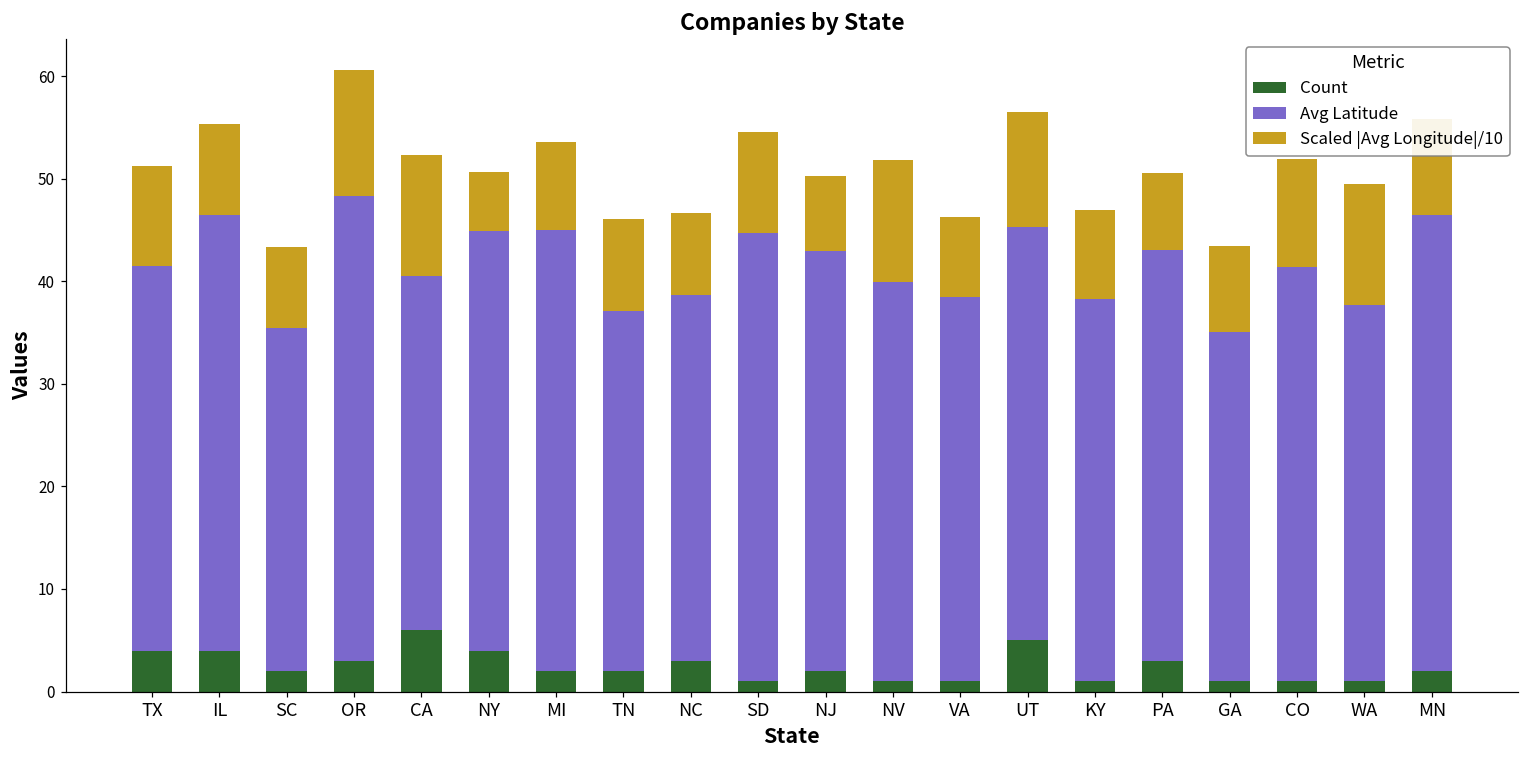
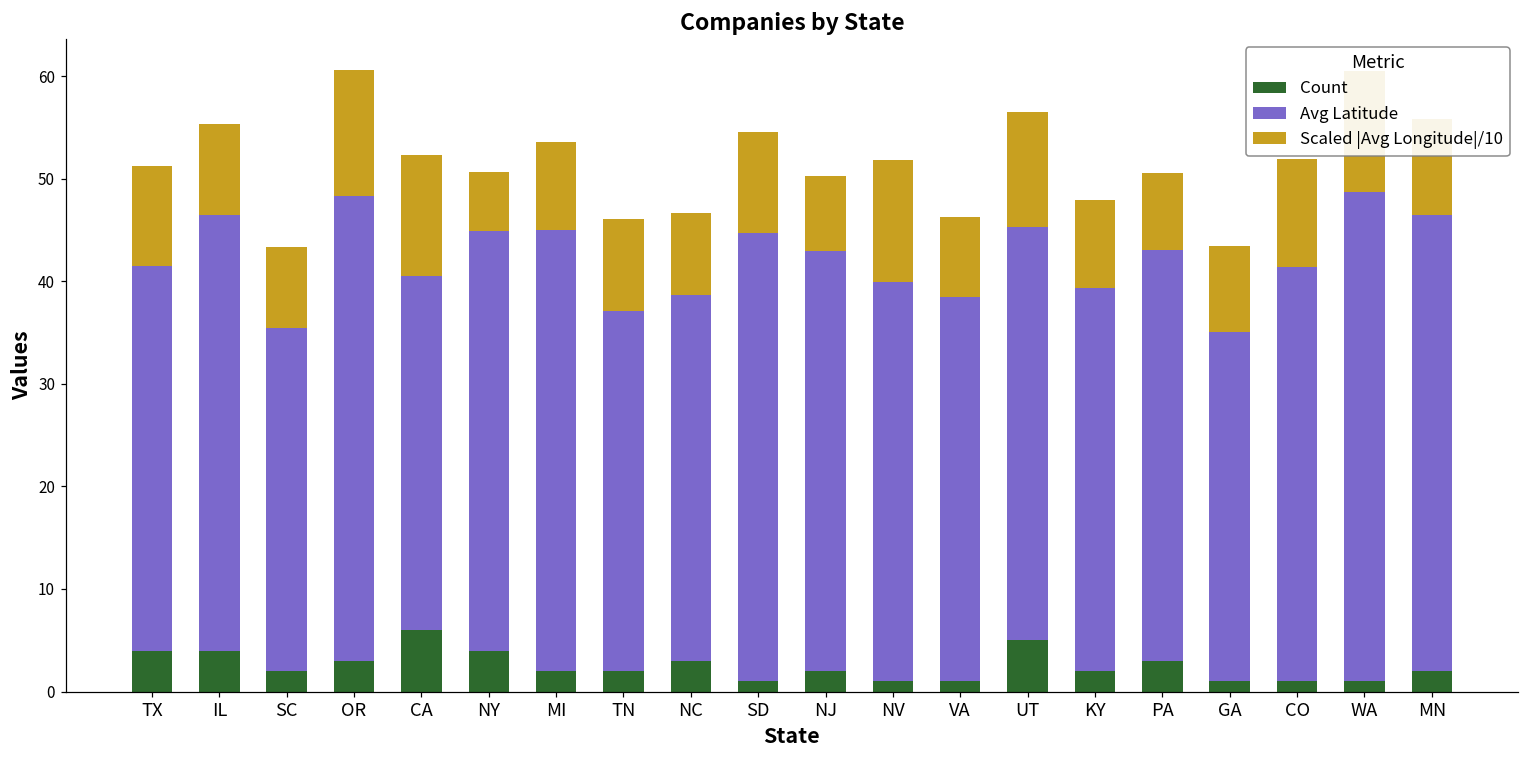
Count, KY: 1 -> 2
Avg Latitude, WA: 37 -> 48
